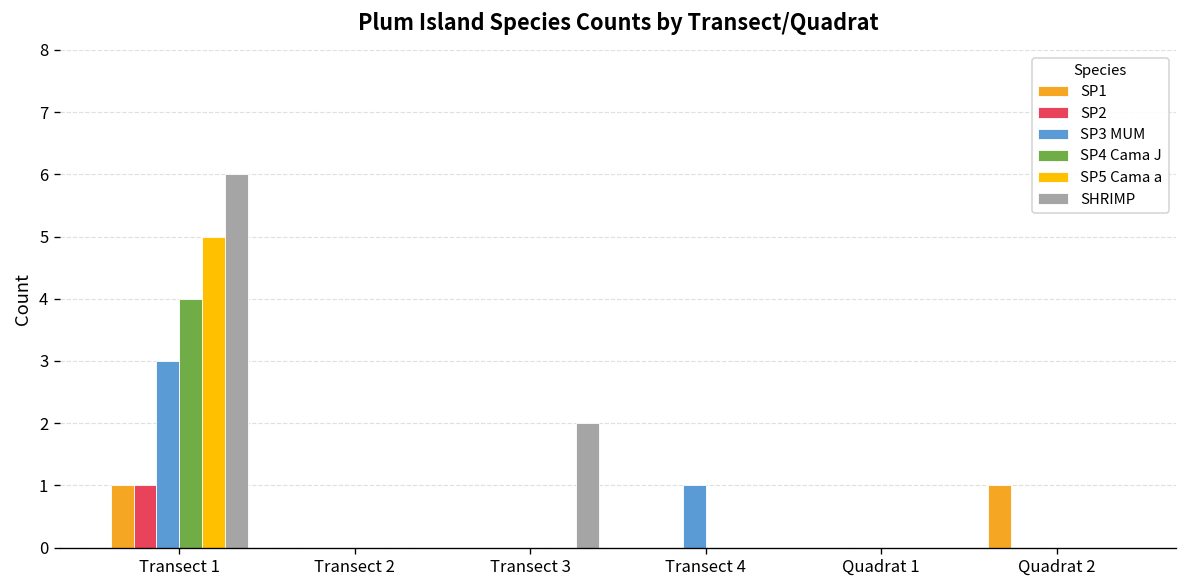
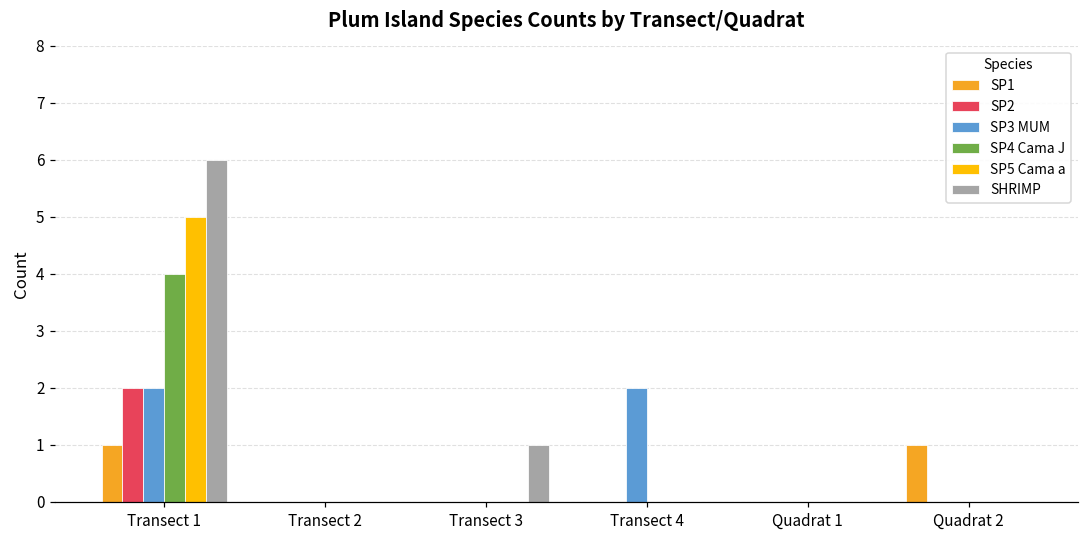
SP2, Transect 1: 1 -> 2
SP3 MUM, Transect 1: 3 -> 2
SHRIMP, Transect 3: 2 -> 1
SP3 MUM, Transect 4: 1 -> 2
